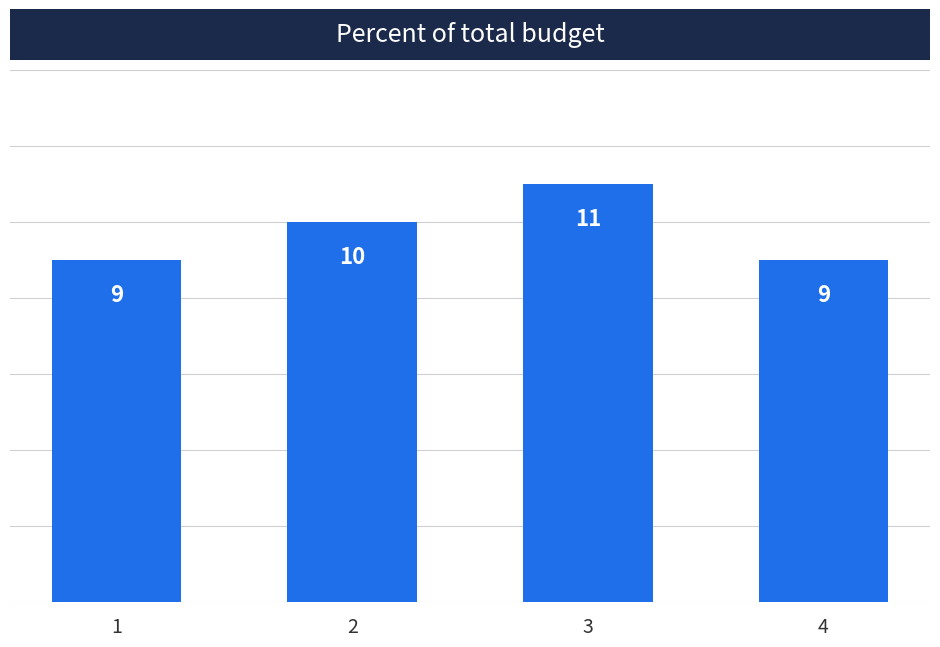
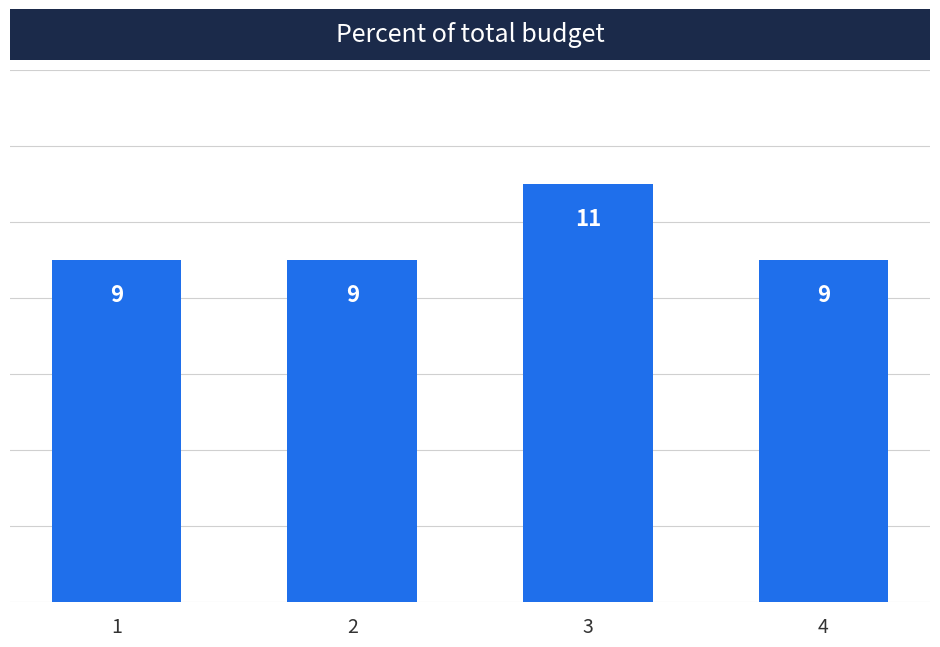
2: 10 -> 9
